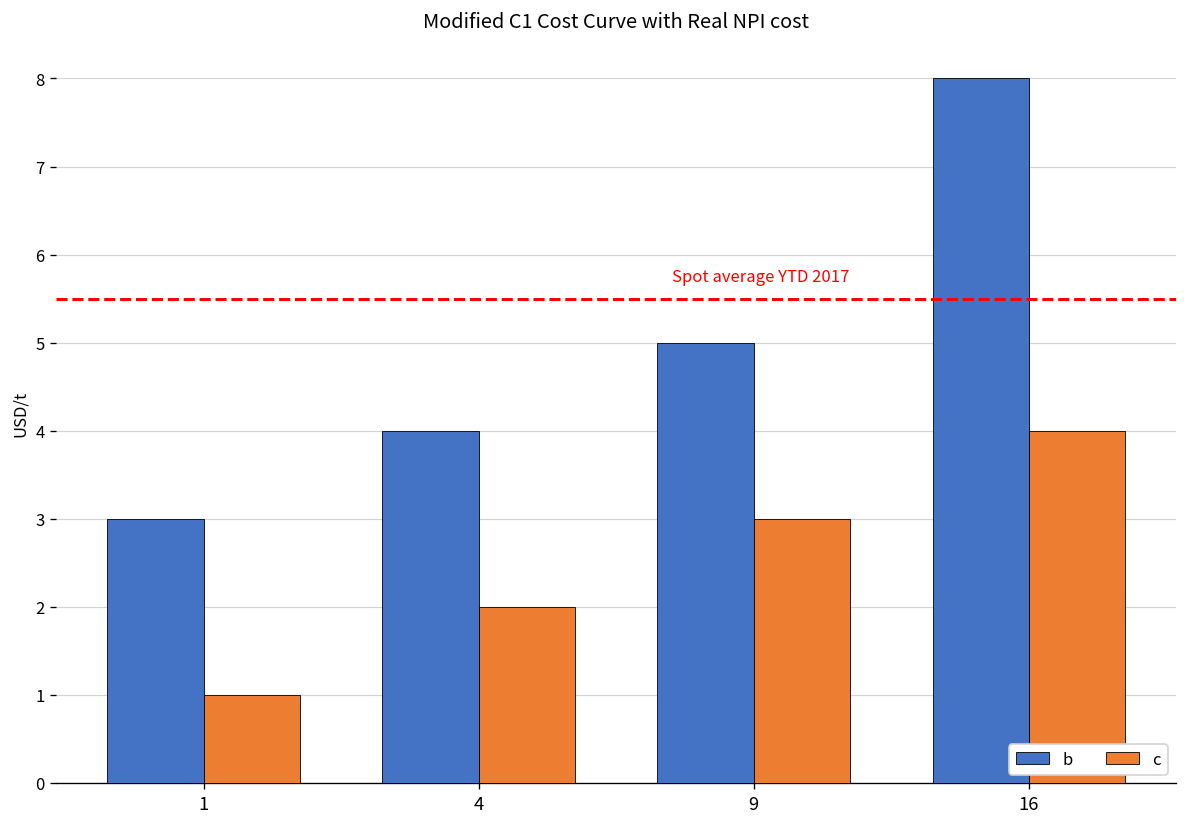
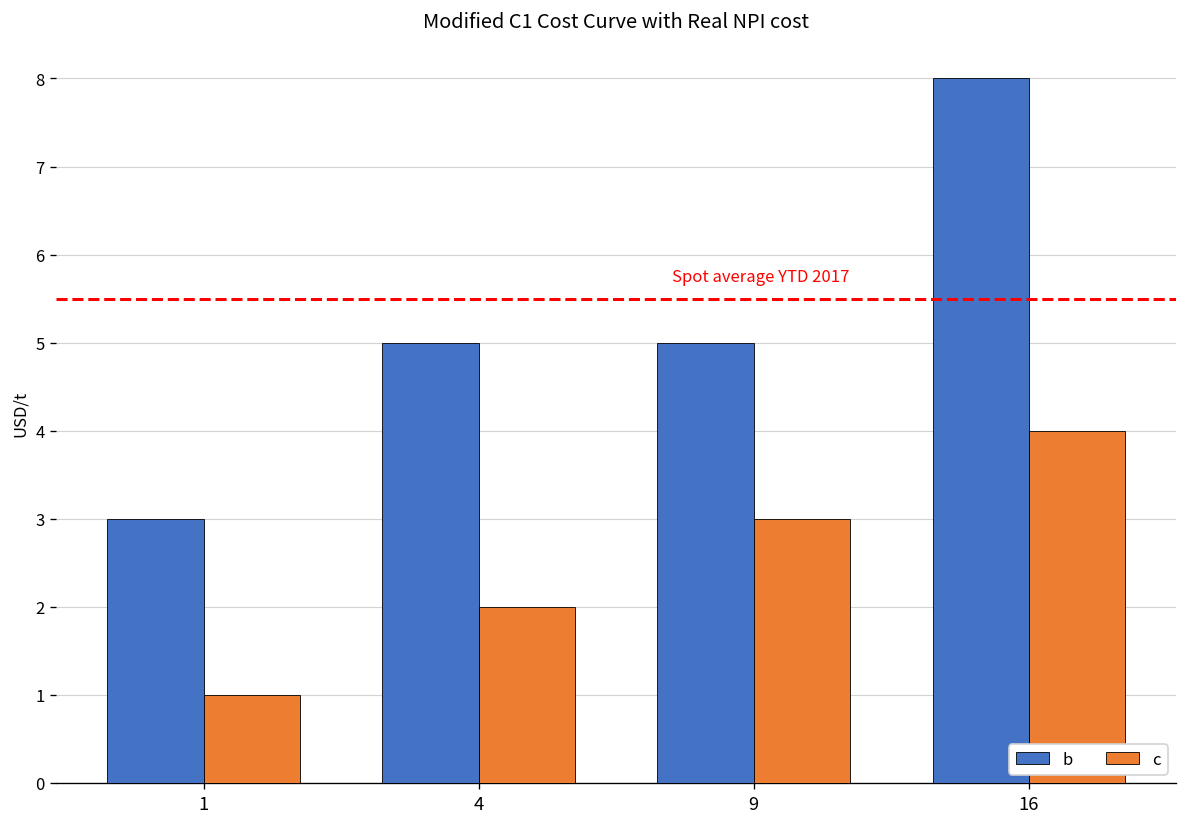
b, 4: 4 -> 5
